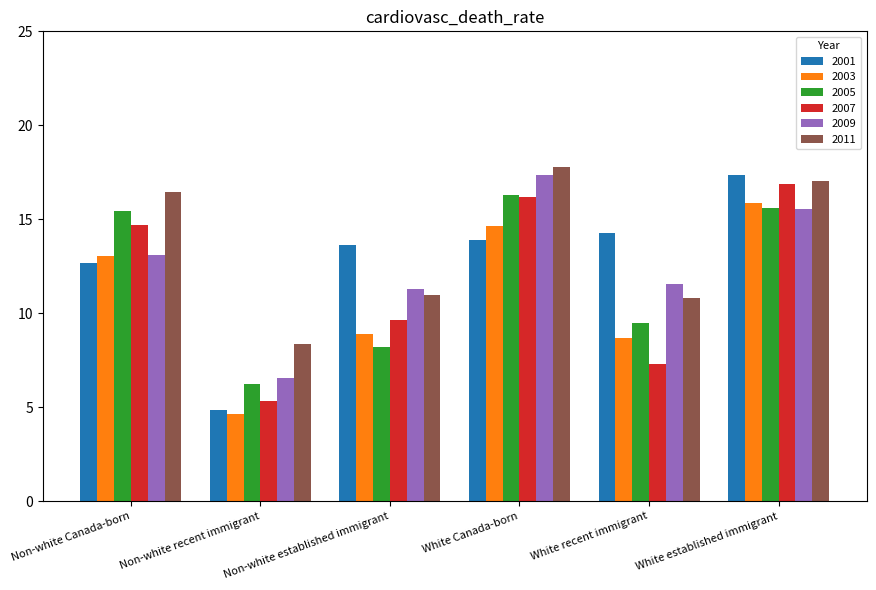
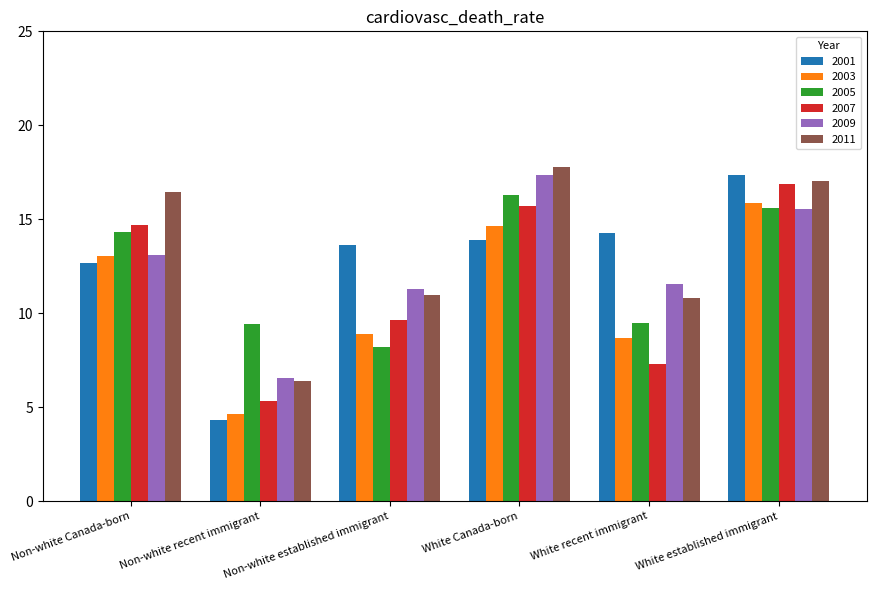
2005, Non-white Canada-born: 15.5 -> 14.3
2001, Non-white recent immigrant: 4.9 -> 4.3
2005, Non-white recent immigrant: 6.3 -> 9.4
2011, Non-white recent immigrant: 8.4 -> 6.4
2007, White Canada-born: 16.2 -> 15.7
